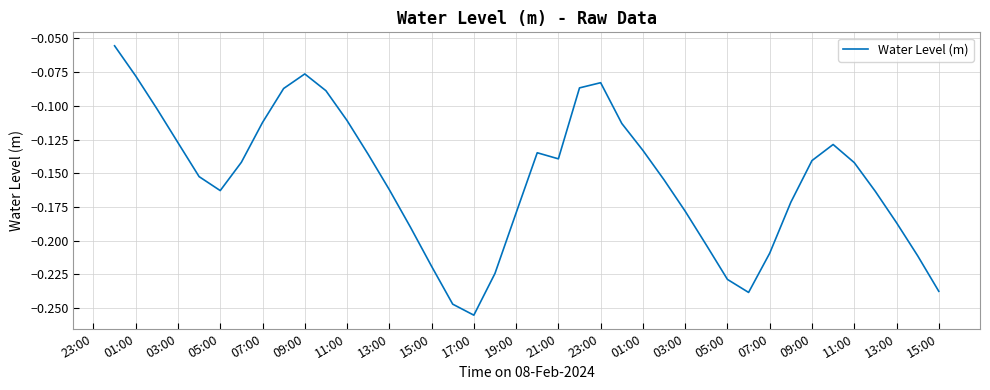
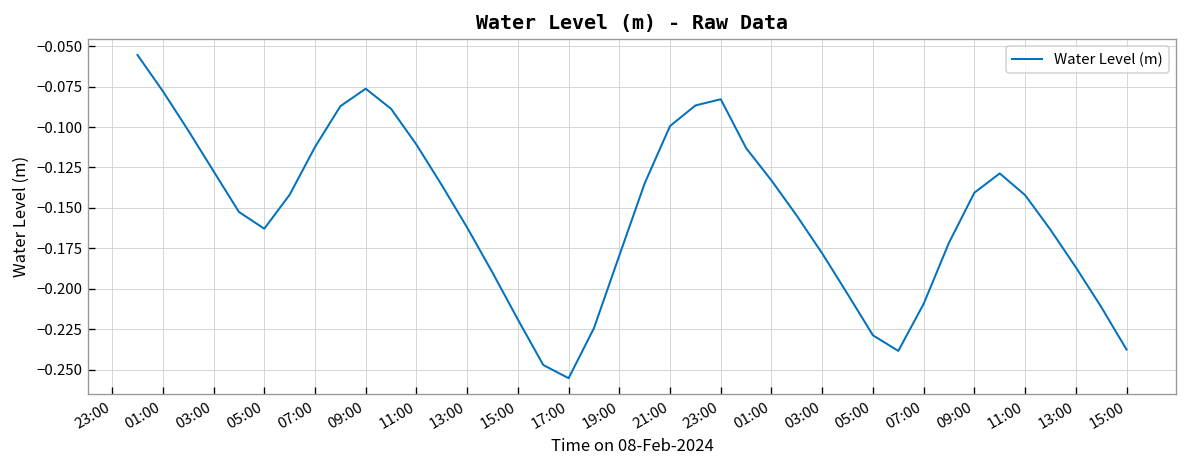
21:00: -0.139 -> -0.099
